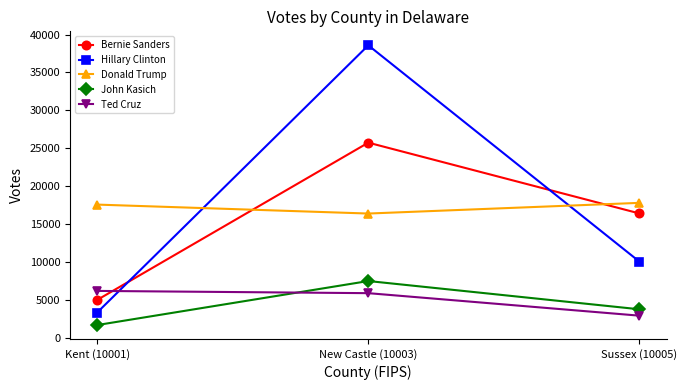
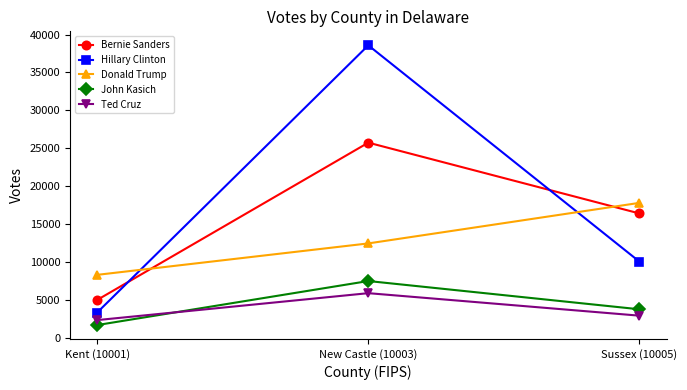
Donald Trump, Kent (10001): 18000 -> 8000
Ted Cruz, Kent (10001): 6000 -> 2000
Donald Trump, New Castle (10003): 16000 -> 12000
